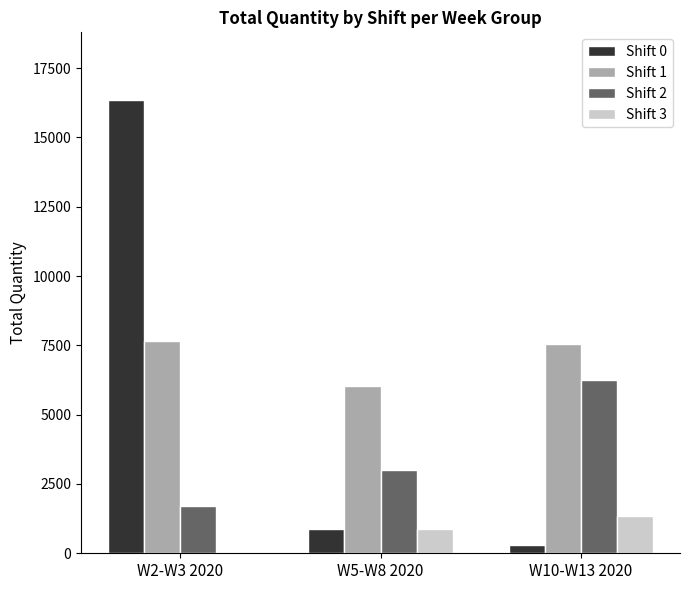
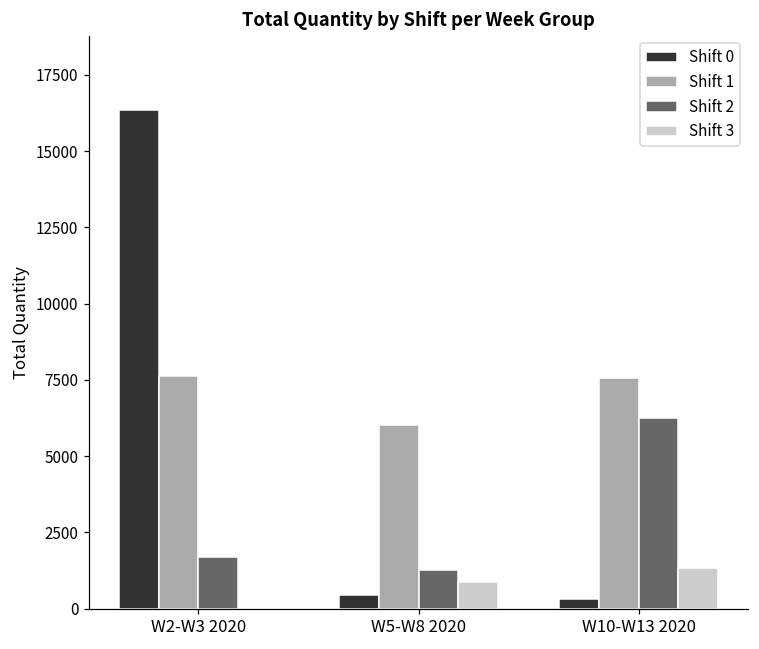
Shift 0, W5-W8 2020: 900 -> 500
Shift 2, W5-W8 2020: 3000 -> 1300
